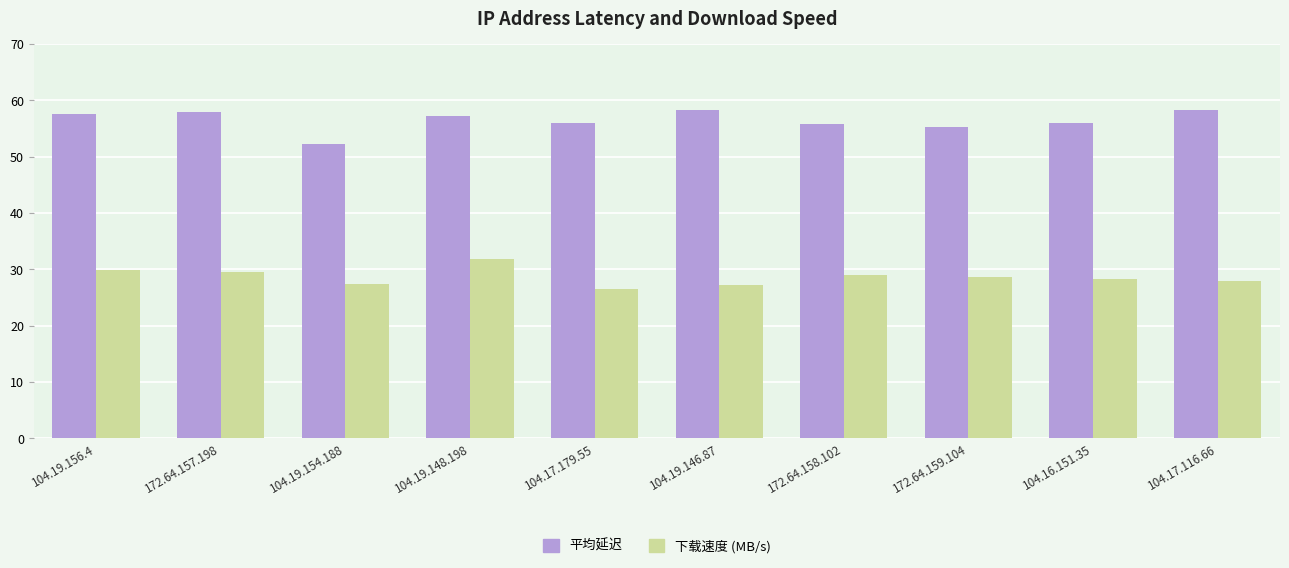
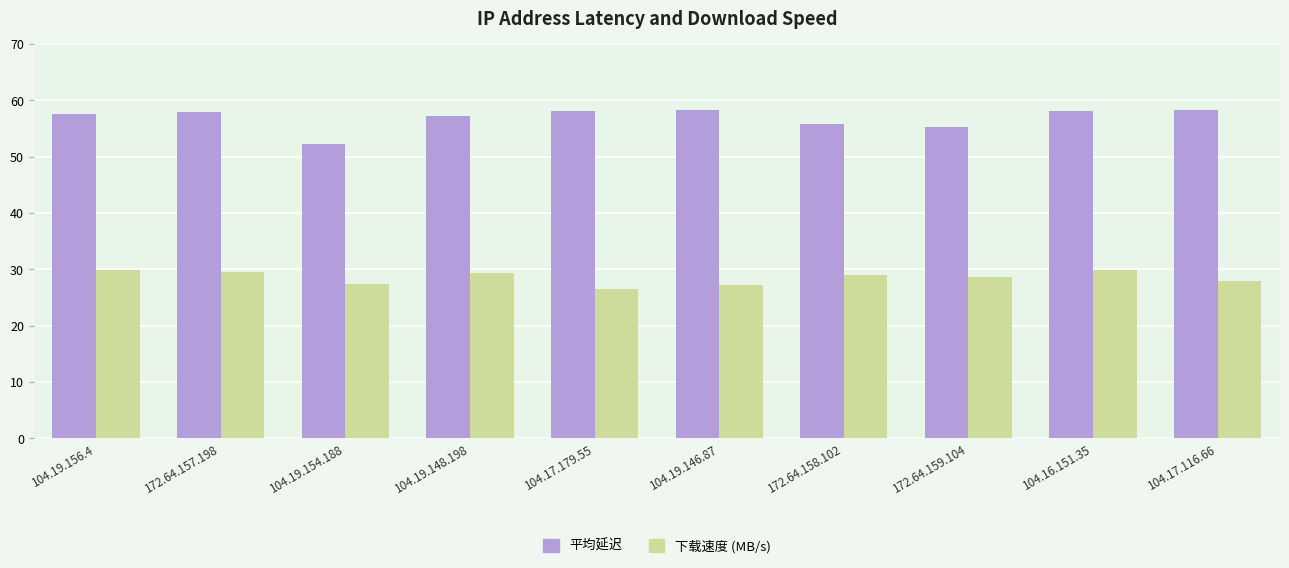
下载速度 (MB/s), 104.19.148.198: 32 -> 29
平均延迟, 104.17.179.55: 56 -> 58
平均延迟, 104.16.151.35: 56 -> 58
下载速度 (MB/s), 104.16.151.35: 28 -> 30
